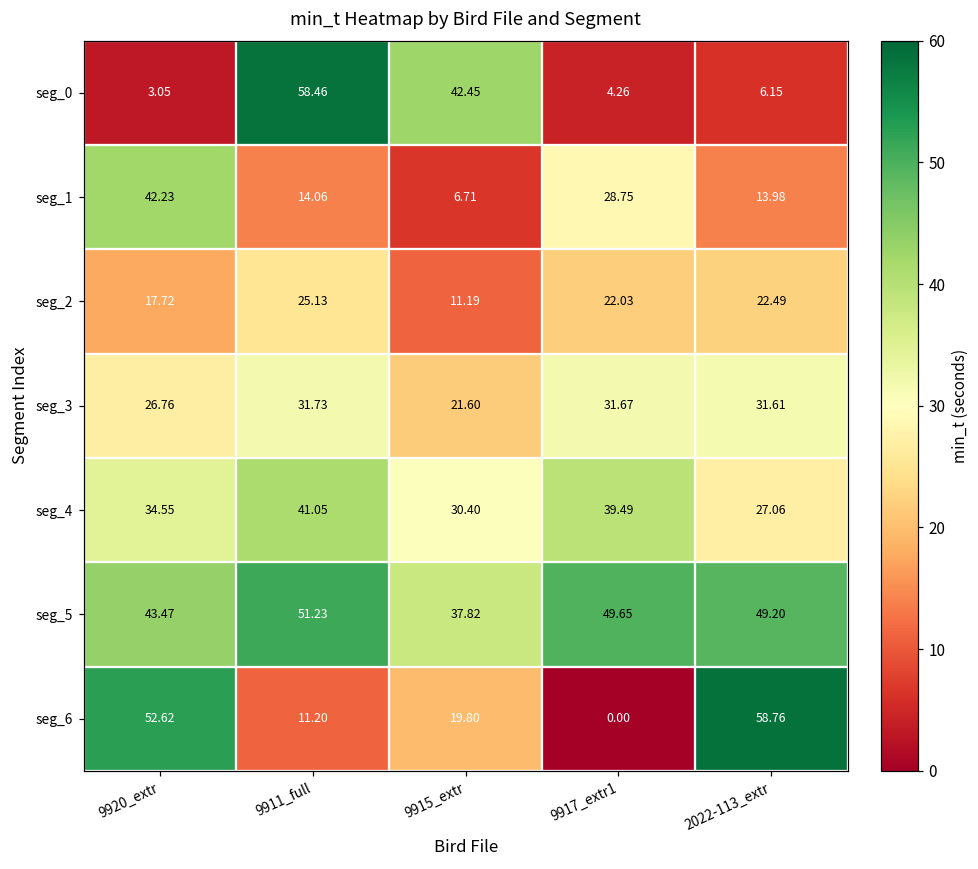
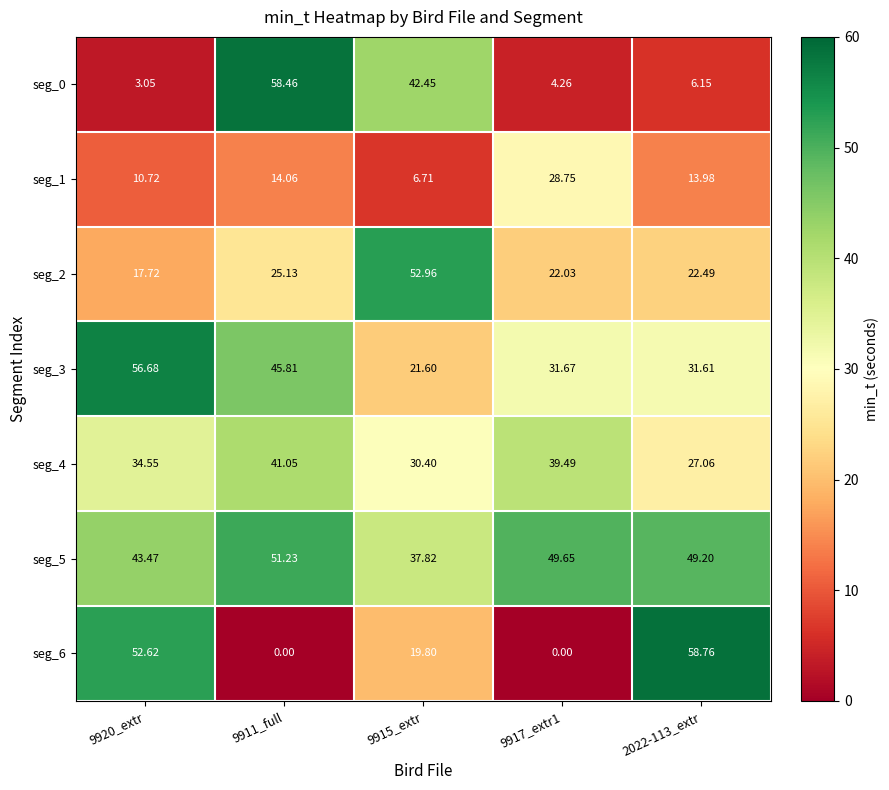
seg_1, 9920_extr: 42.23 -> 10.72
seg_2, 9915_extr: 11.19 -> 52.96
seg_3, 9920_extr: 26.76 -> 56.68
seg_3, 9911_full: 31.73 -> 45.81
seg_6, 9911_full: 11.20 -> 0.00
